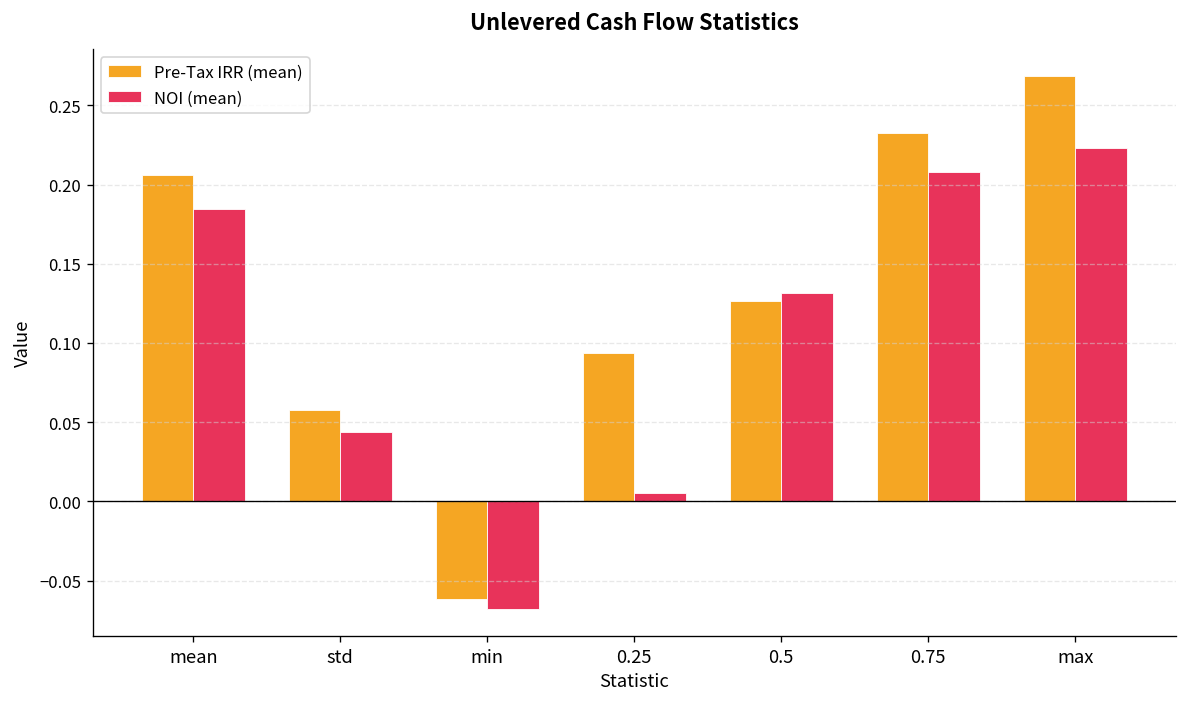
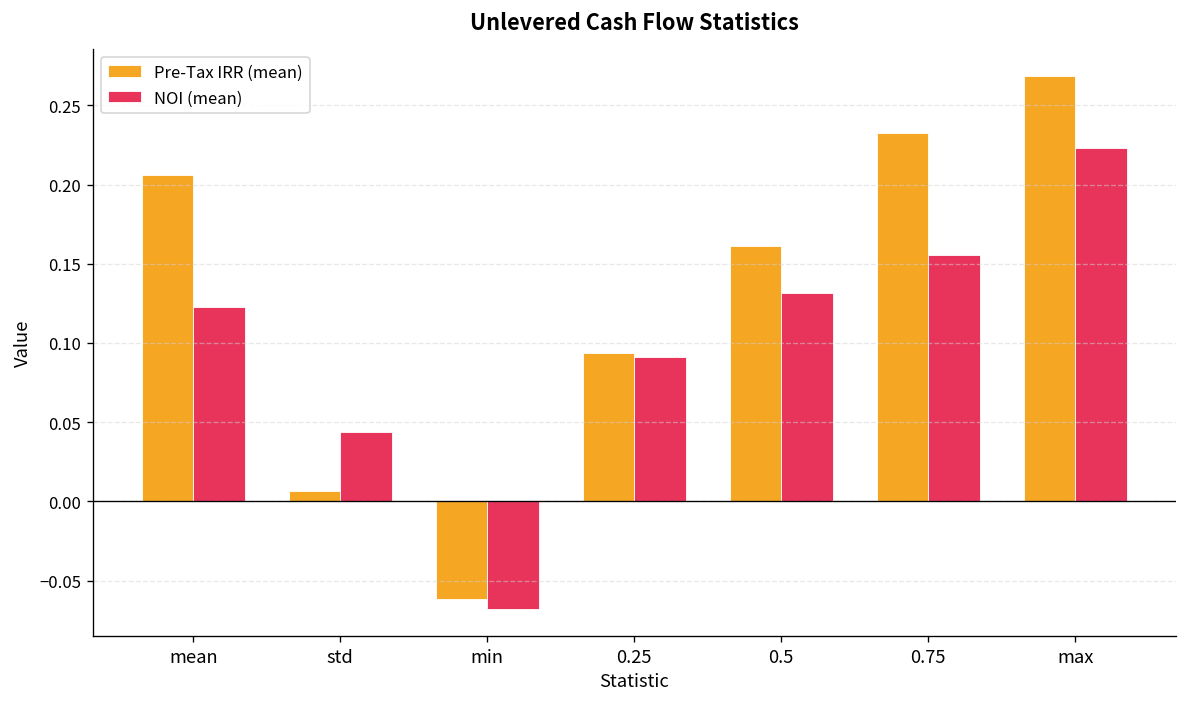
NOI (mean), mean: 0.185 -> 0.123
Pre-Tax IRR (mean), std: 0.058 -> 0.006
NOI (mean), 0.25: 0.005 -> 0.091
Pre-Tax IRR (mean), 0.5: 0.126 -> 0.161
NOI (mean), 0.75: 0.208 -> 0.156
